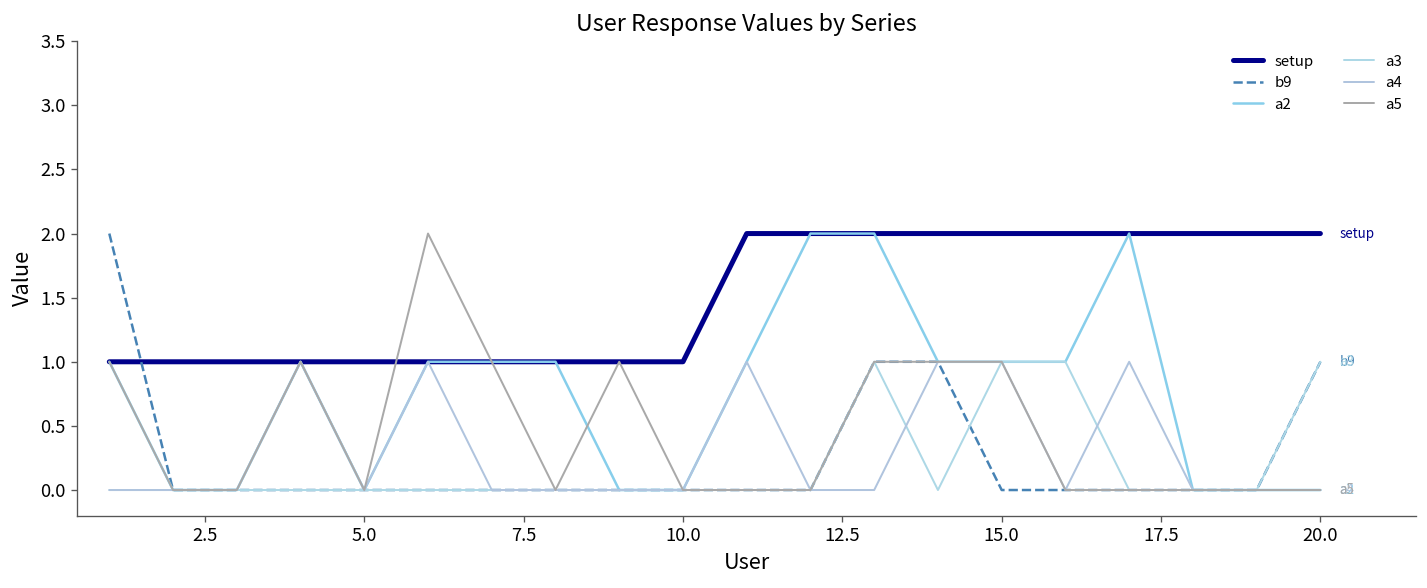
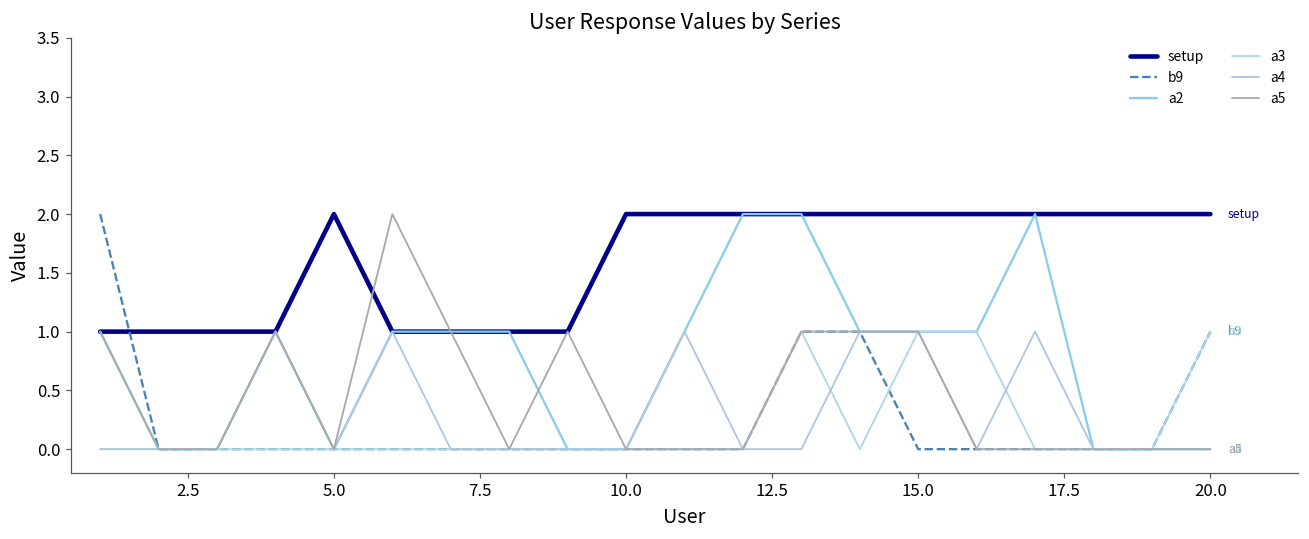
setup, 5.0: 1 -> 2
setup, 10.0: 1 -> 2
